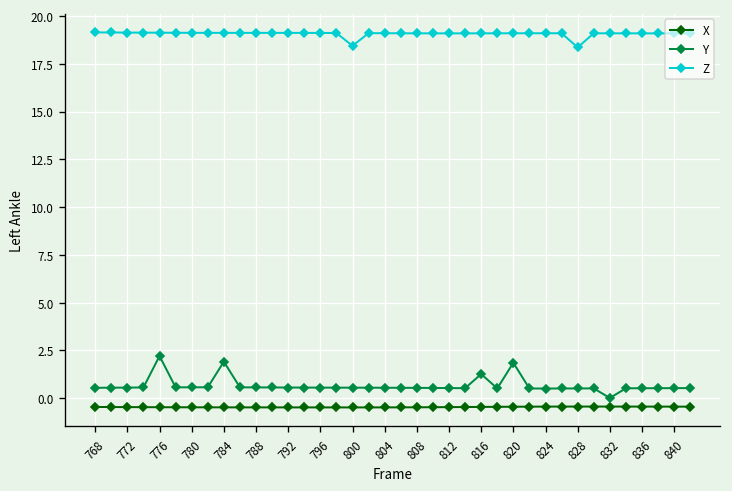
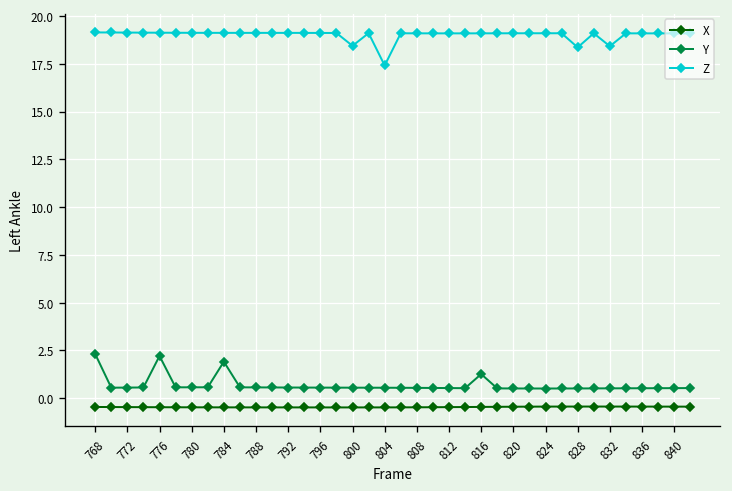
Y, 768: 0.5 -> 2.3
Z, 804: 19.1 -> 17.4
Y, 820: 1.9 -> 0.5
Y, 832: 0.0 -> 0.5
Z, 832: 19.1 -> 18.4
